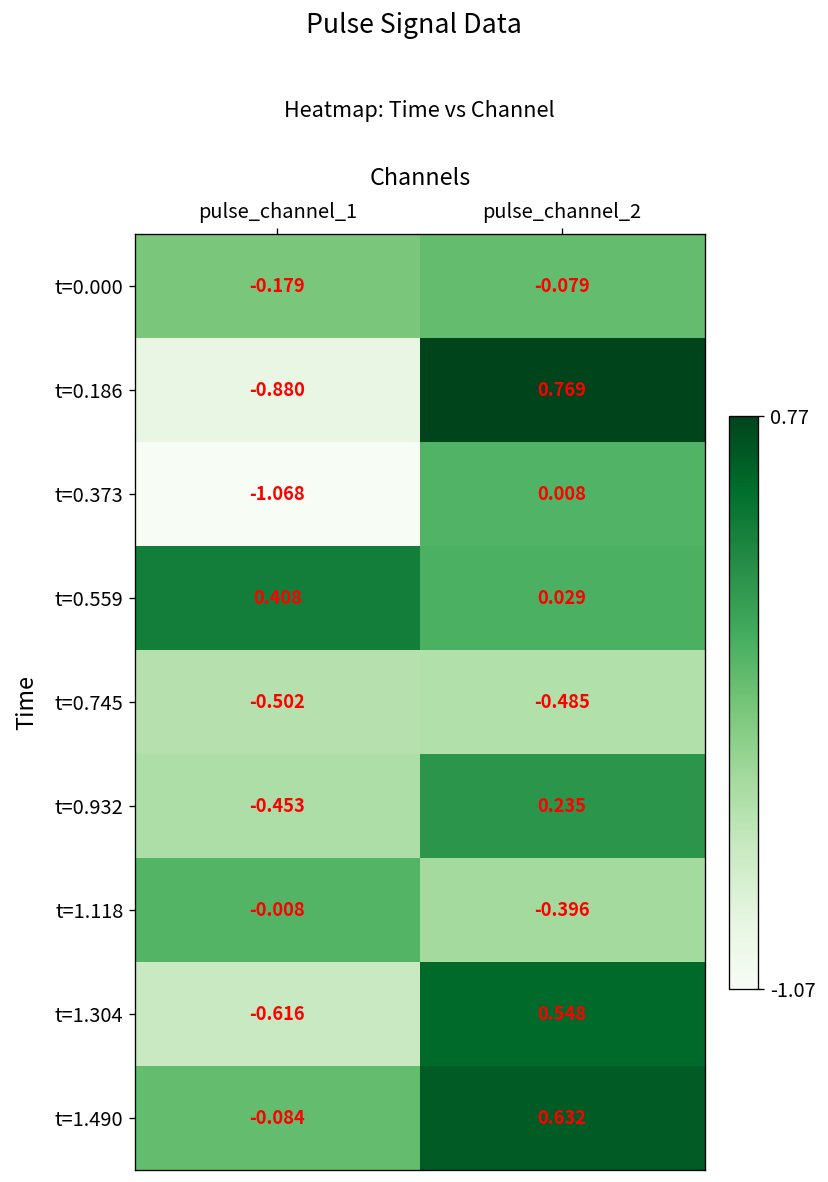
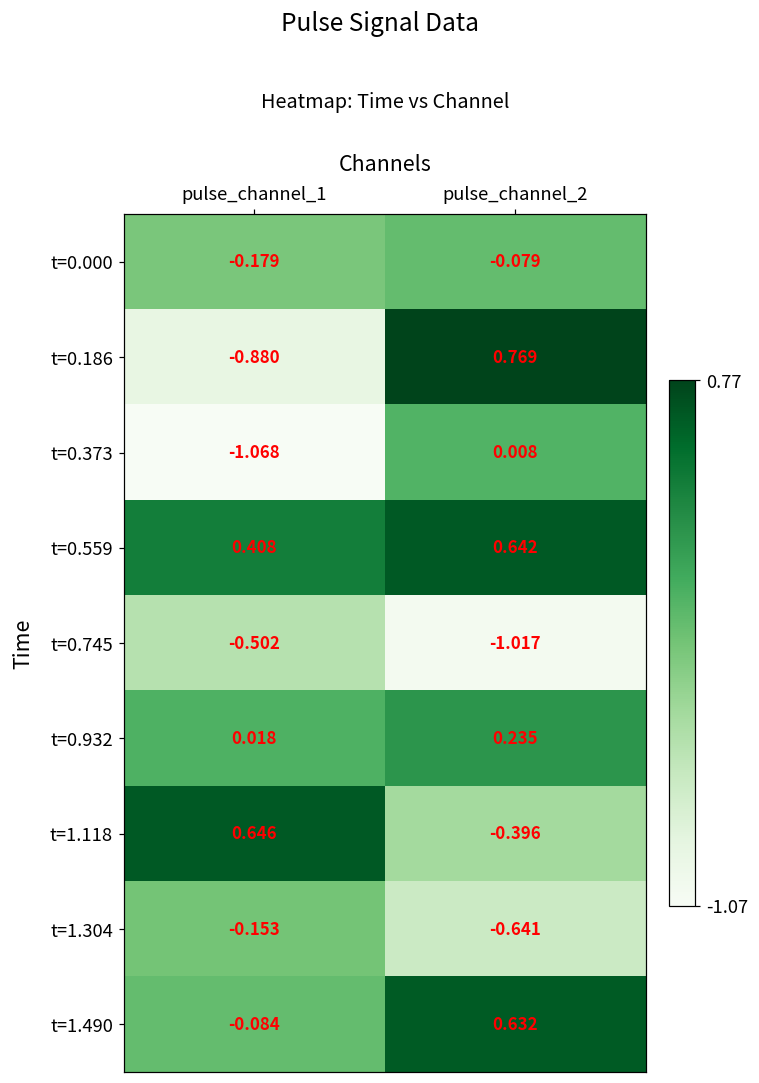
t=0.559, pulse_channel_2: 0.029 -> 0.642
t=0.745, pulse_channel_2: -0.485 -> -1.017
t=0.932, pulse_channel_1: -0.453 -> 0.018
t=1.118, pulse_channel_1: -0.008 -> 0.646
t=1.304, pulse_channel_1: -0.616 -> -0.153
t=1.304, pulse_channel_2: 0.548 -> -0.641
